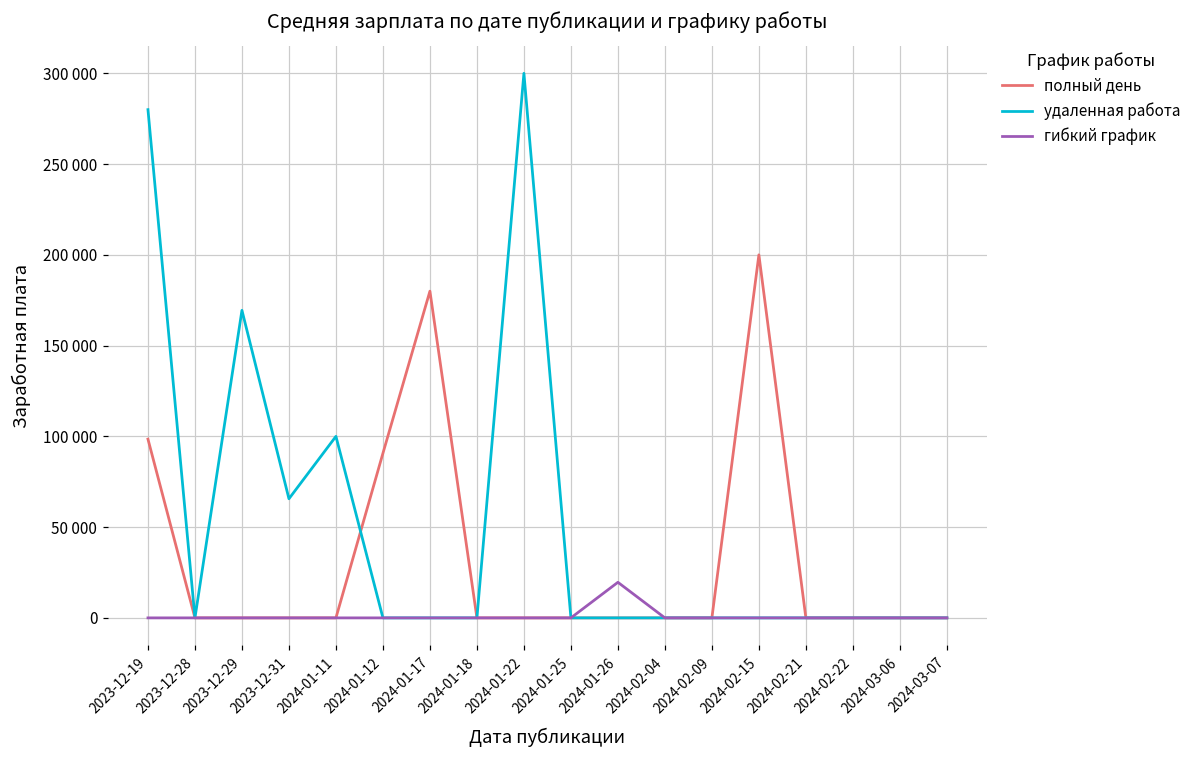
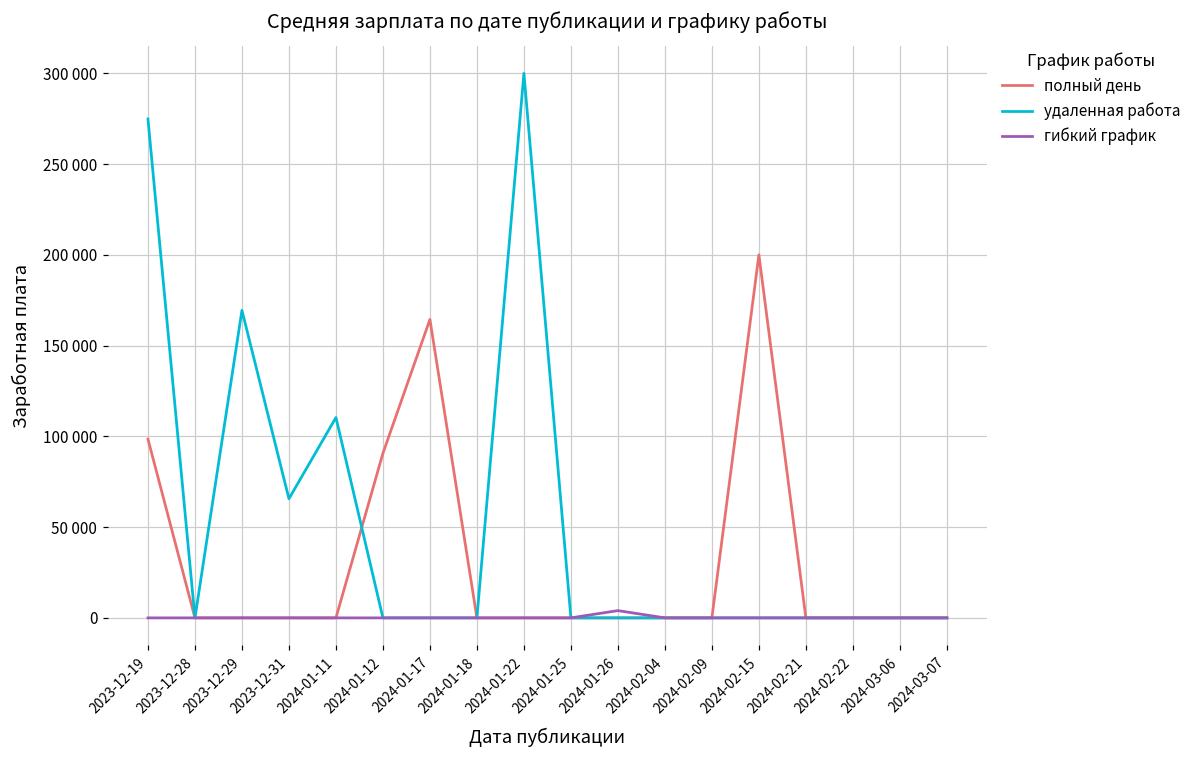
удаленная работа, 2023-12-19: 280000 -> 275000
удаленная работа, 2024-01-11: 100000 -> 110000
полный день, 2024-01-17: 180000 -> 164000
гибкий график, 2024-01-26: 20000 -> 4000
